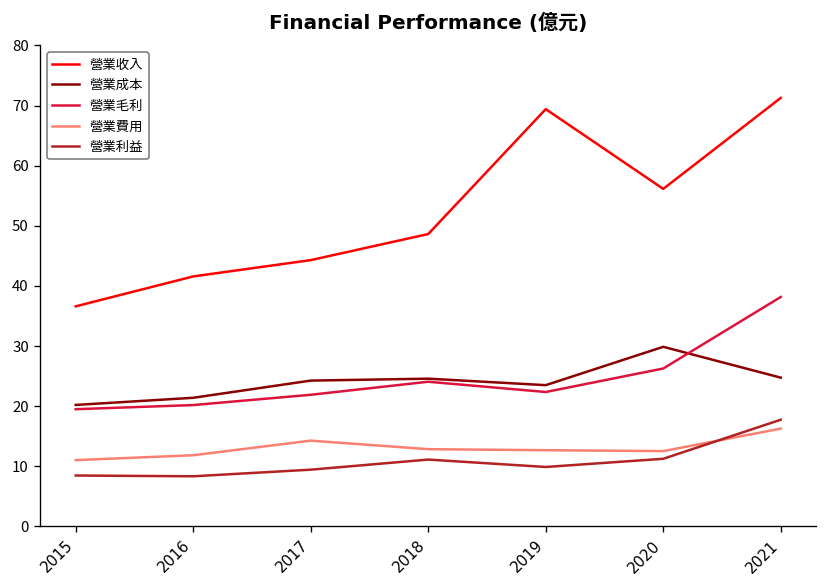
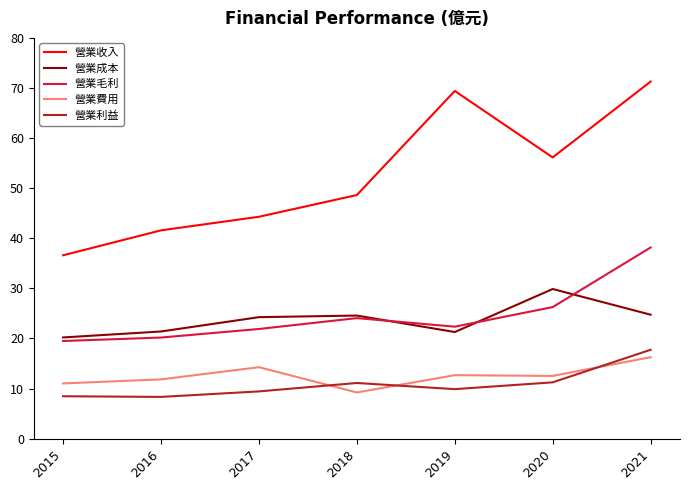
營業費用, 2018: 13 -> 9
營業成本, 2019: 23 -> 21
